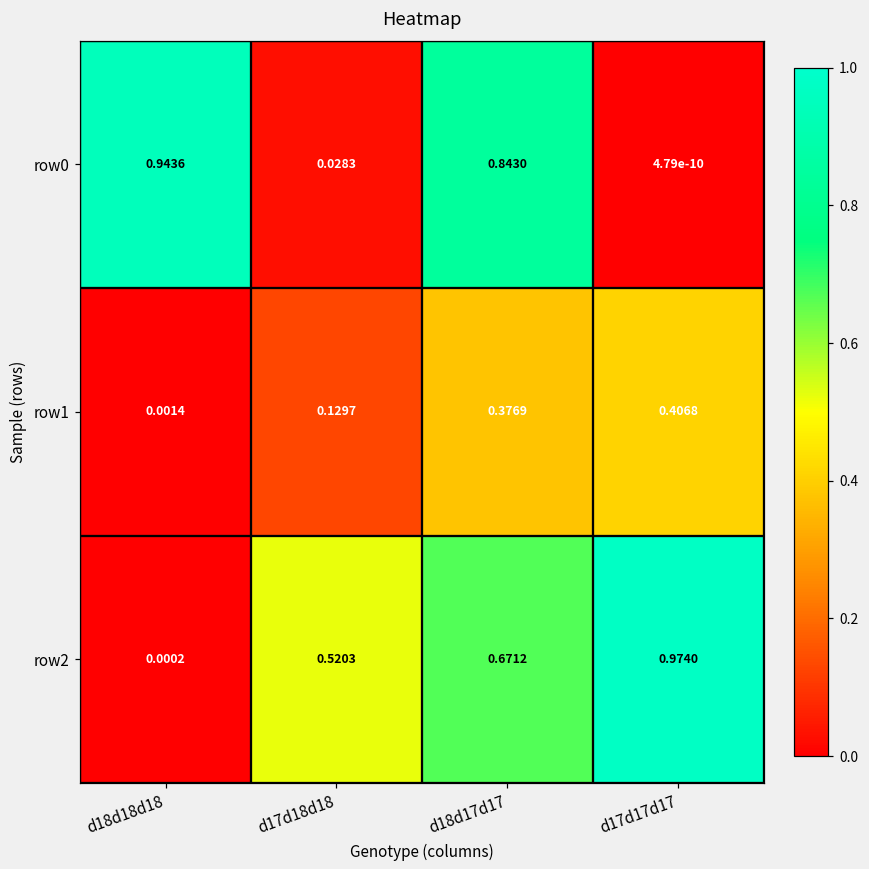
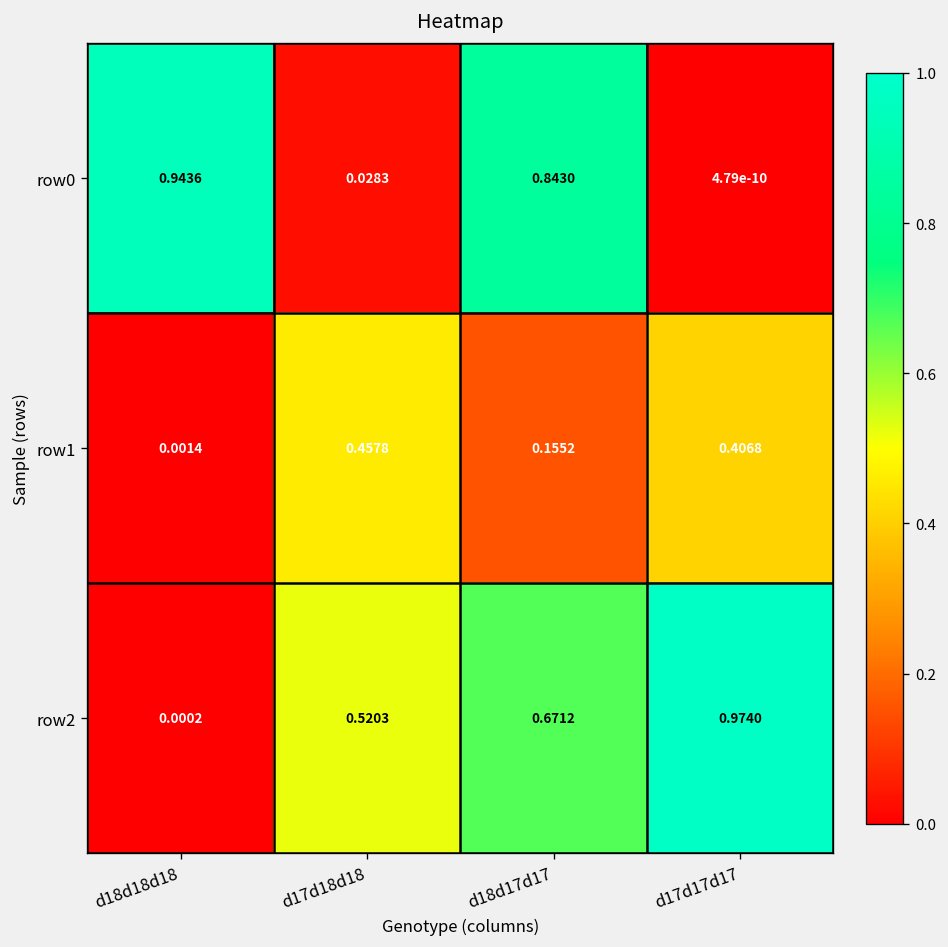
row1, d17d18d18: 0.1297 -> 0.4578
row1, d18d17d17: 0.3769 -> 0.1552
